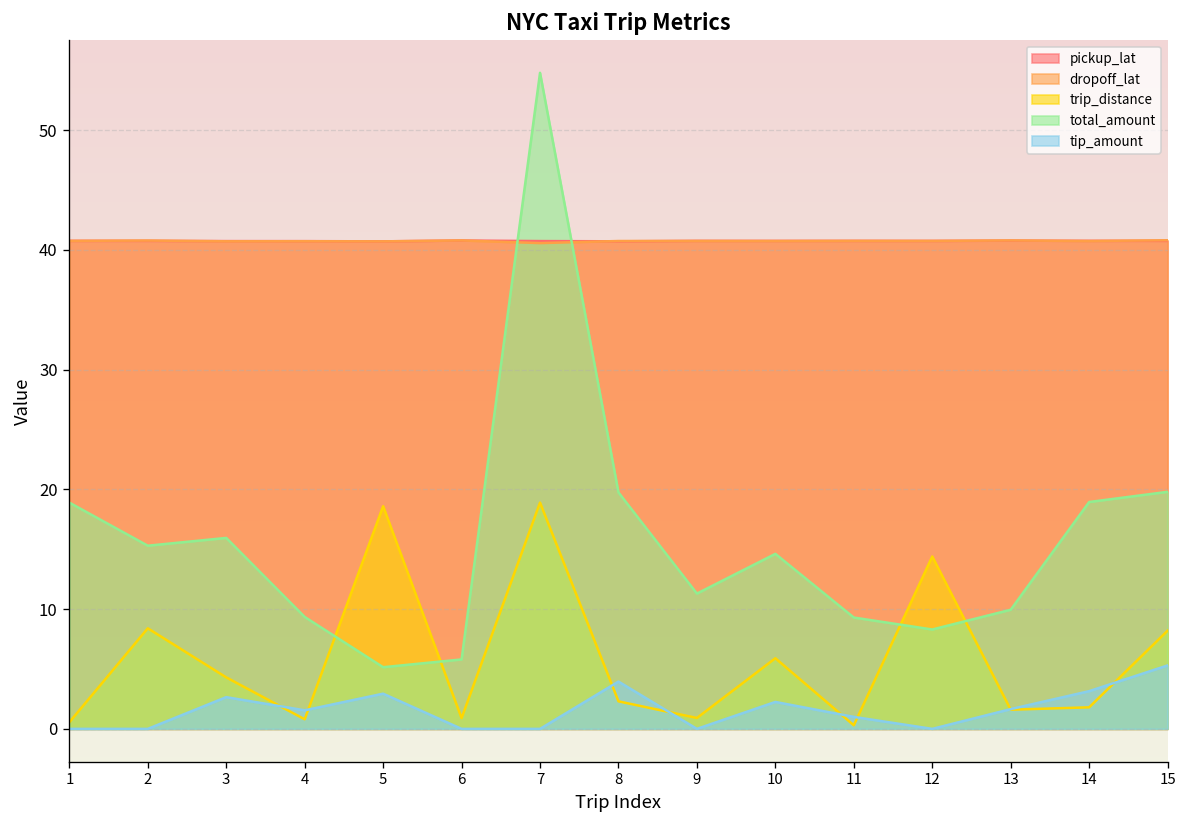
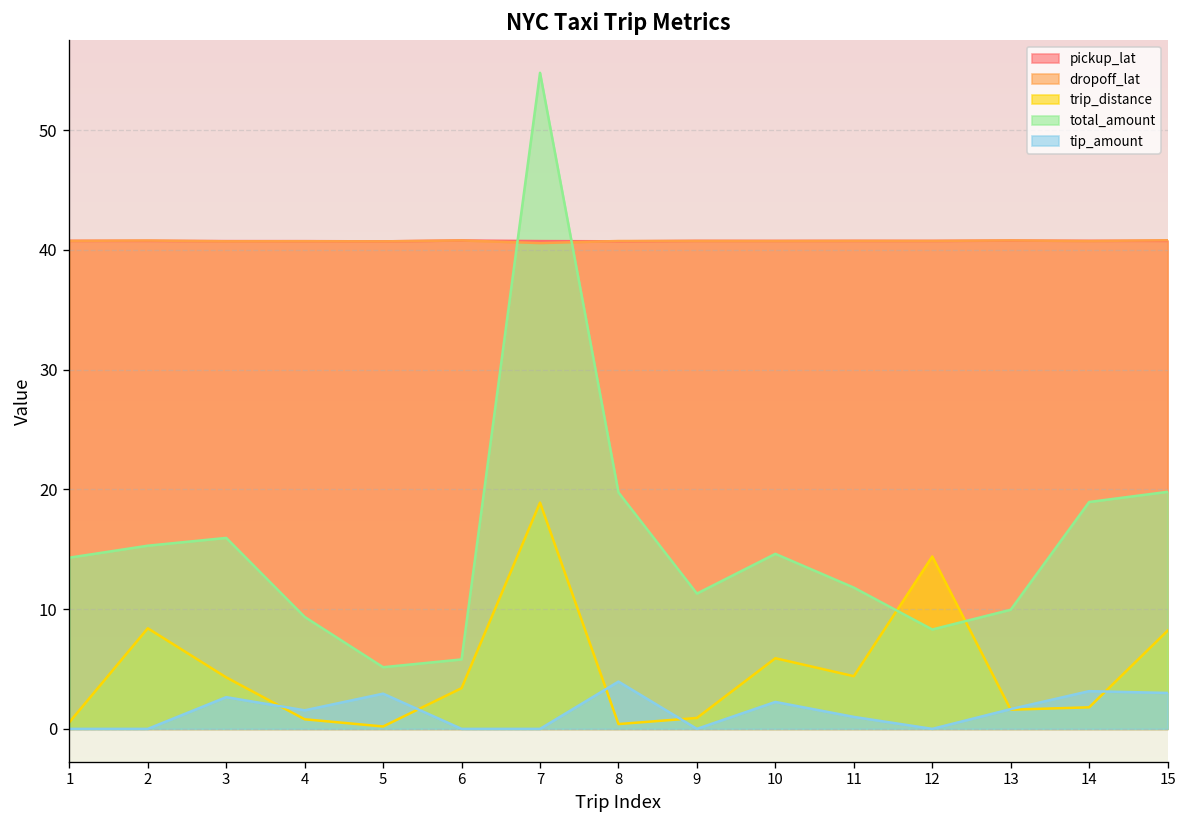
total_amount, 1: 19 -> 14
trip_distance, 5: 19 -> 0
trip_distance, 6: 1 -> 3
trip_distance, 8: 2 -> 0
trip_distance, 11: 0 -> 4
total_amount, 11: 9 -> 12
tip_amount, 15: 5 -> 3
